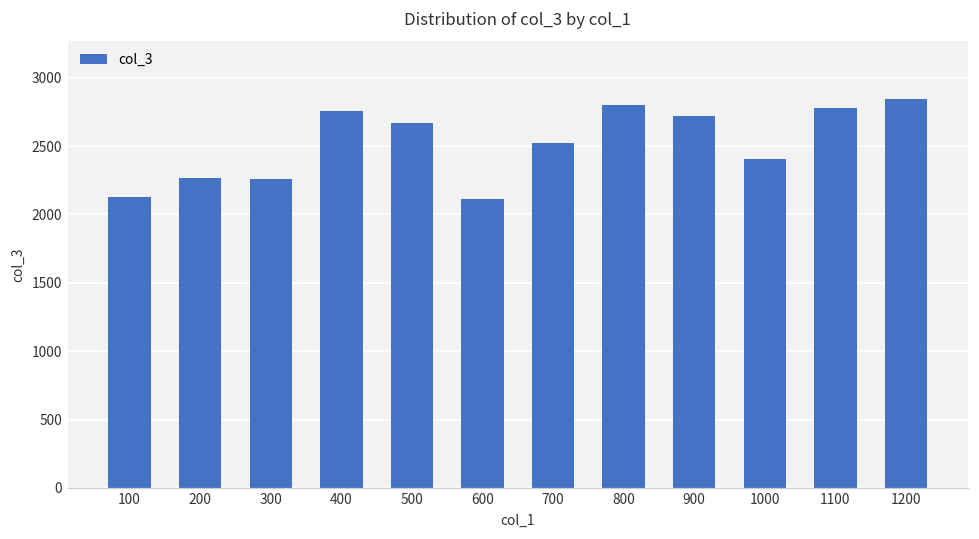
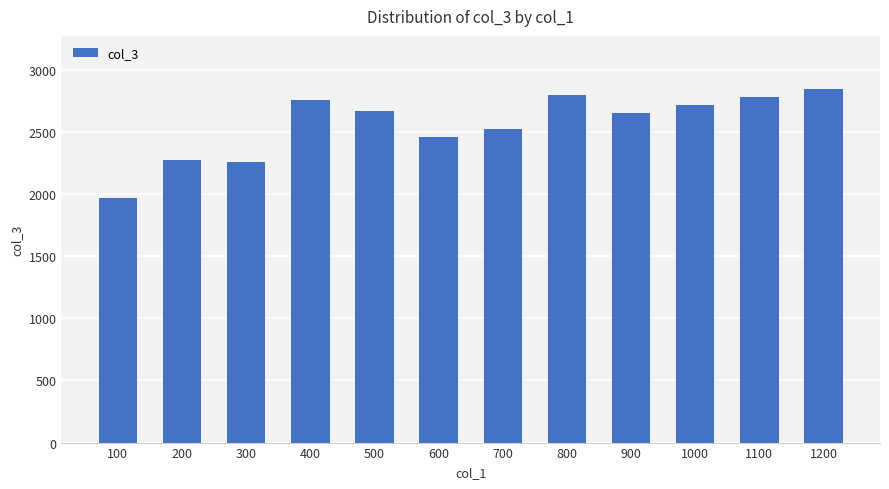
100: 2130 -> 1970
600: 2110 -> 2460
900: 2720 -> 2650
1000: 2410 -> 2720
